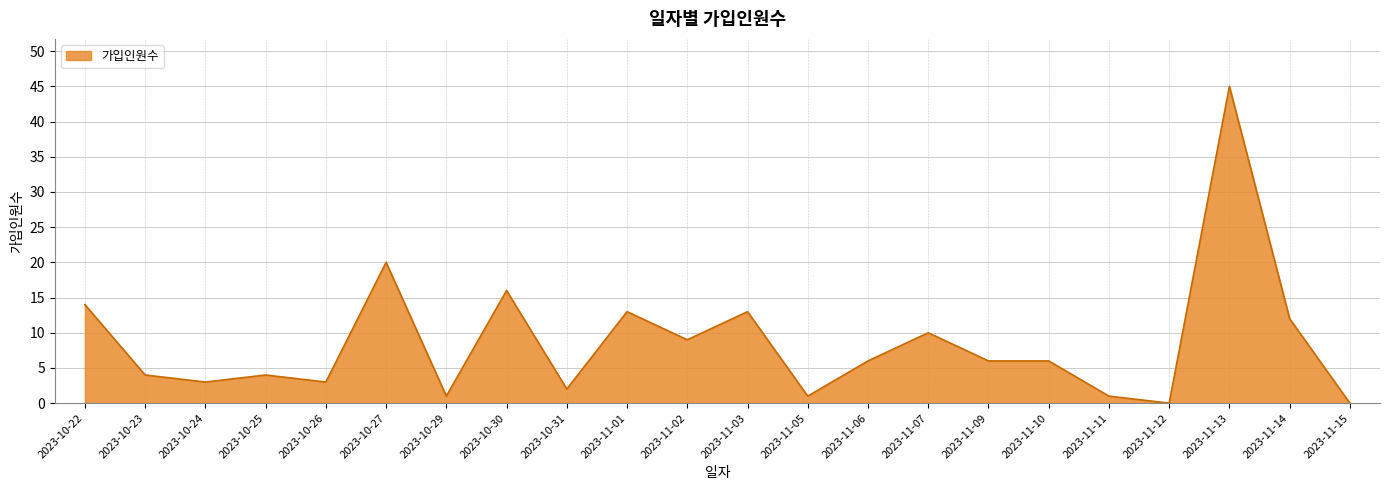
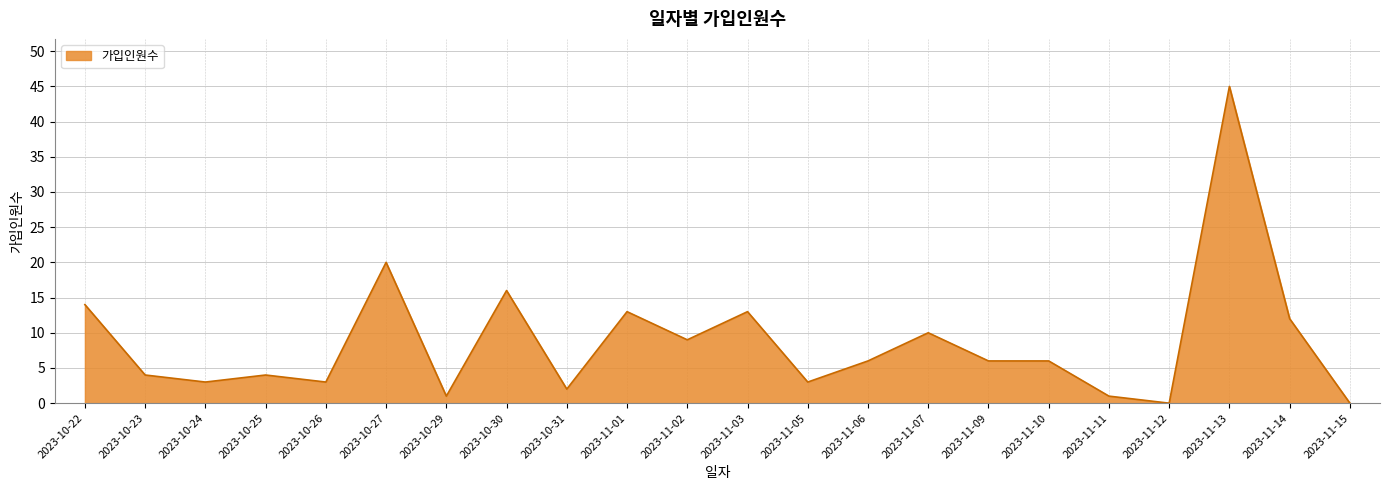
2023-11-05: 1 -> 3
